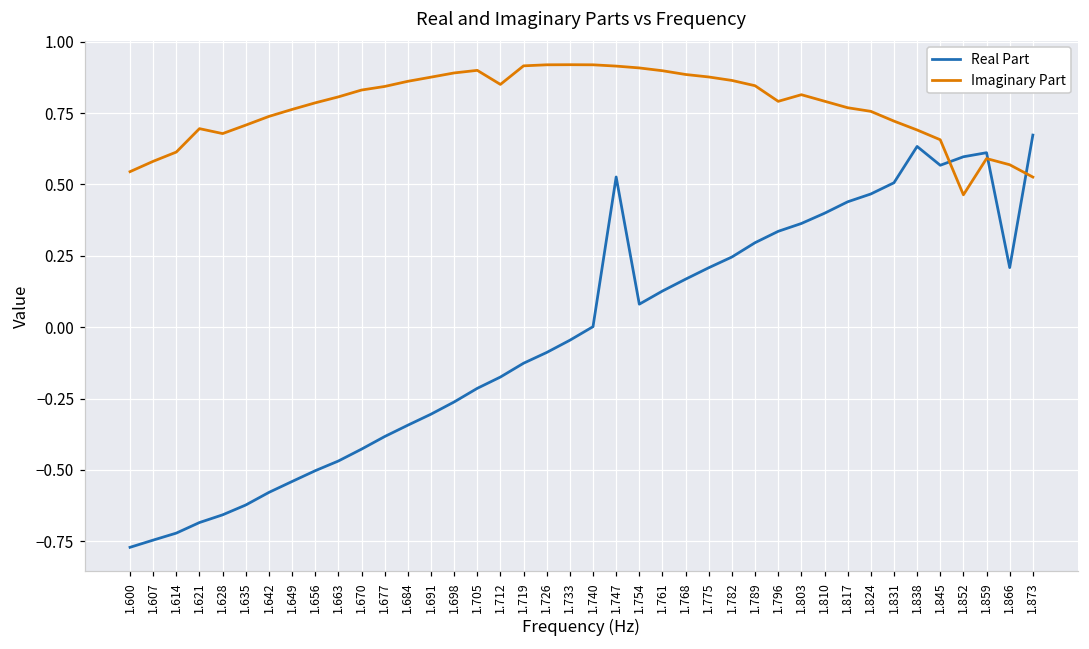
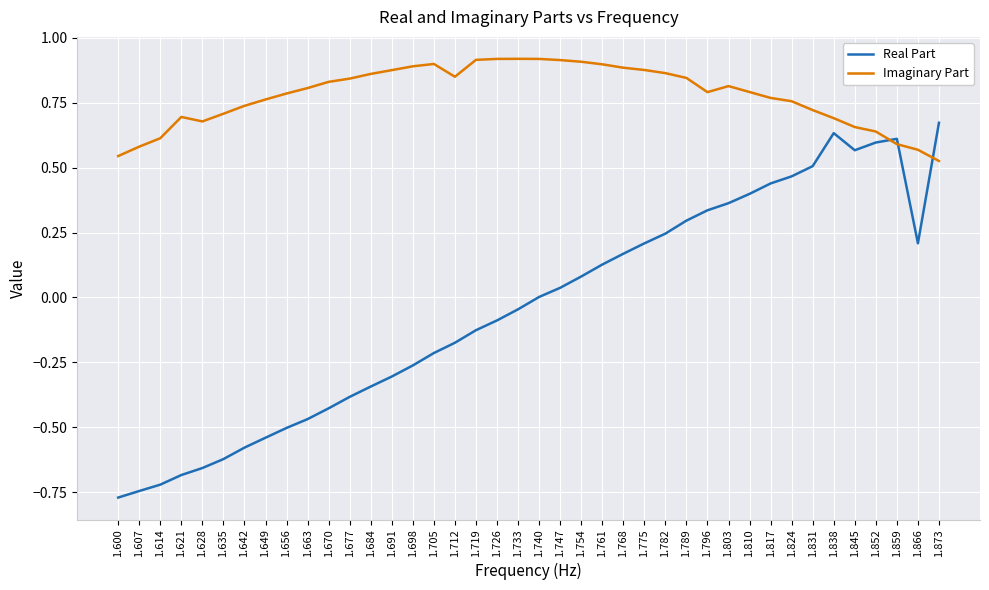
Real Part, 1.747: 0.53 -> 0.04
Imaginary Part, 1.852: 0.46 -> 0.64
